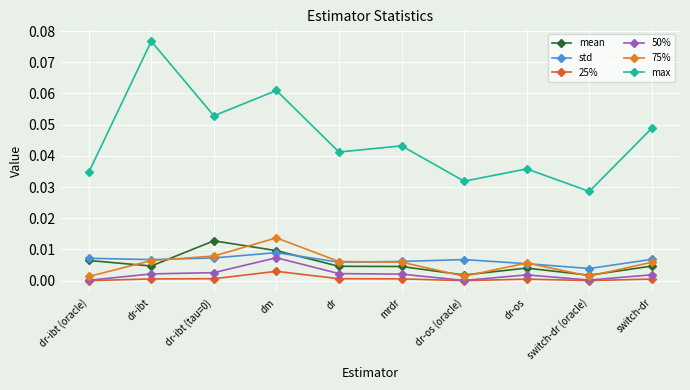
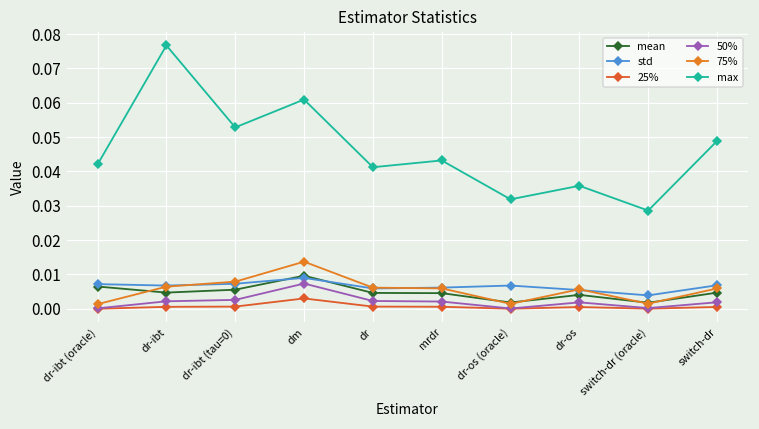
max, dr-ibt (oracle): 0.035 -> 0.042
mean, dr-ibt (tau=0): 0.013 -> 0.006
